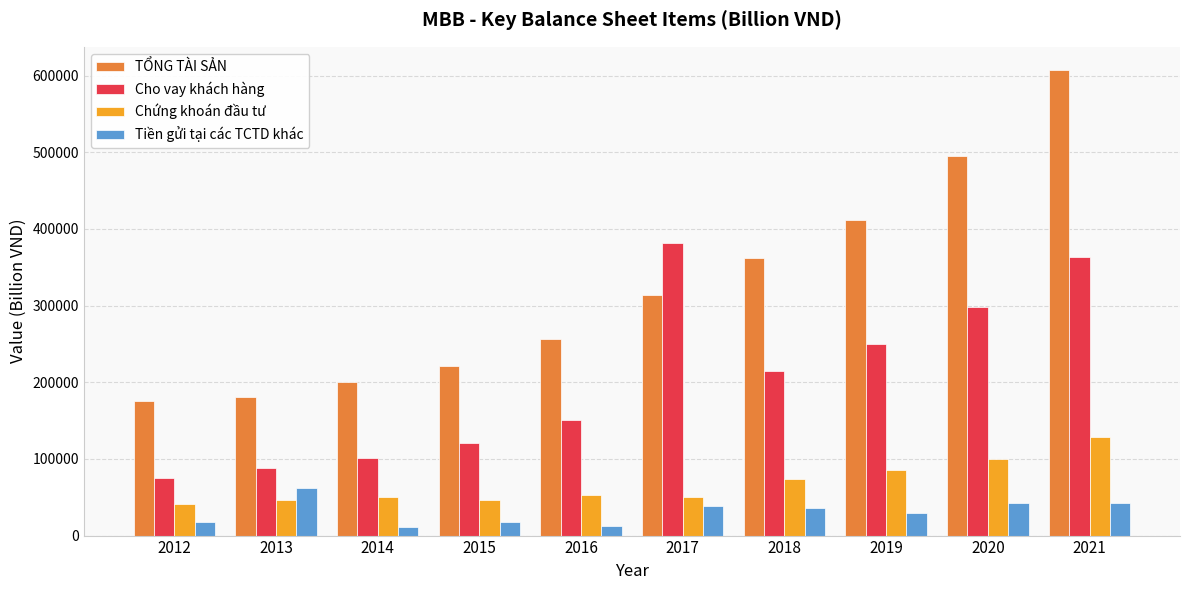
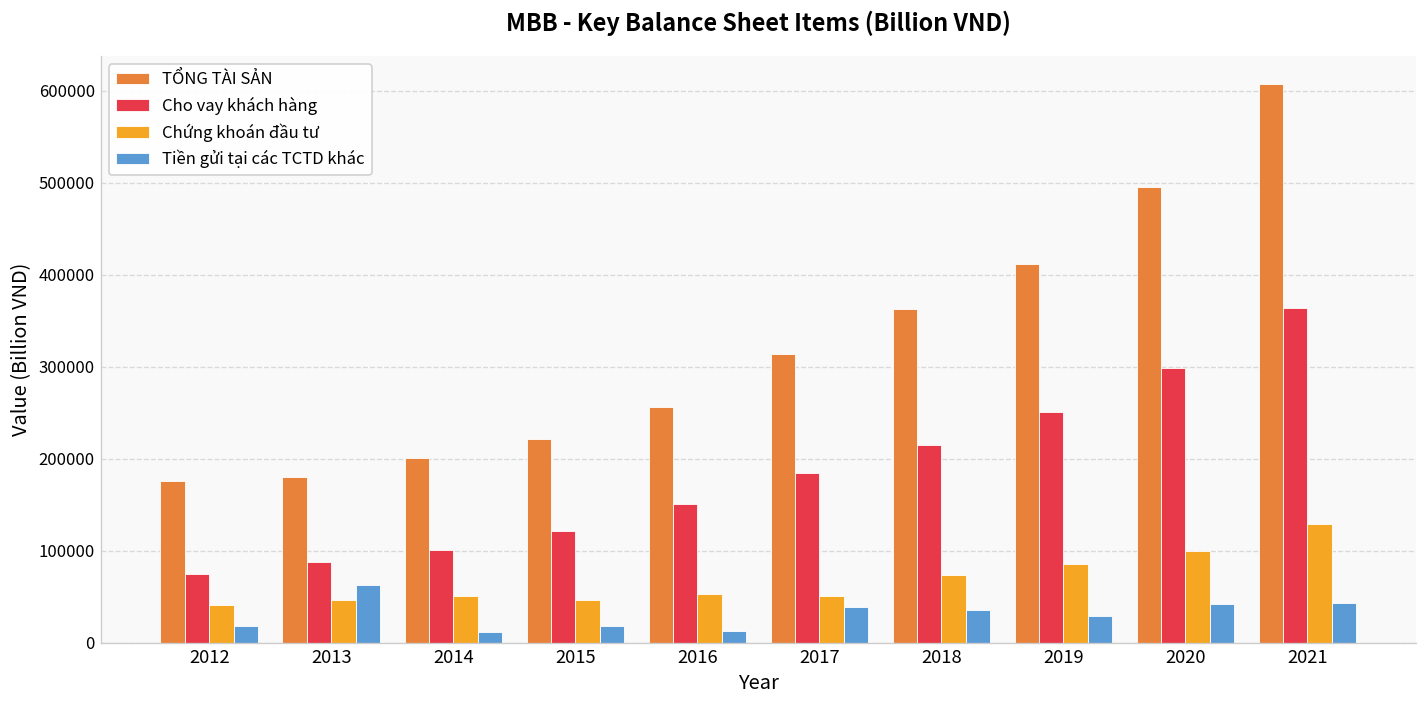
Cho vay khách hàng, 2017: 380000 -> 180000
